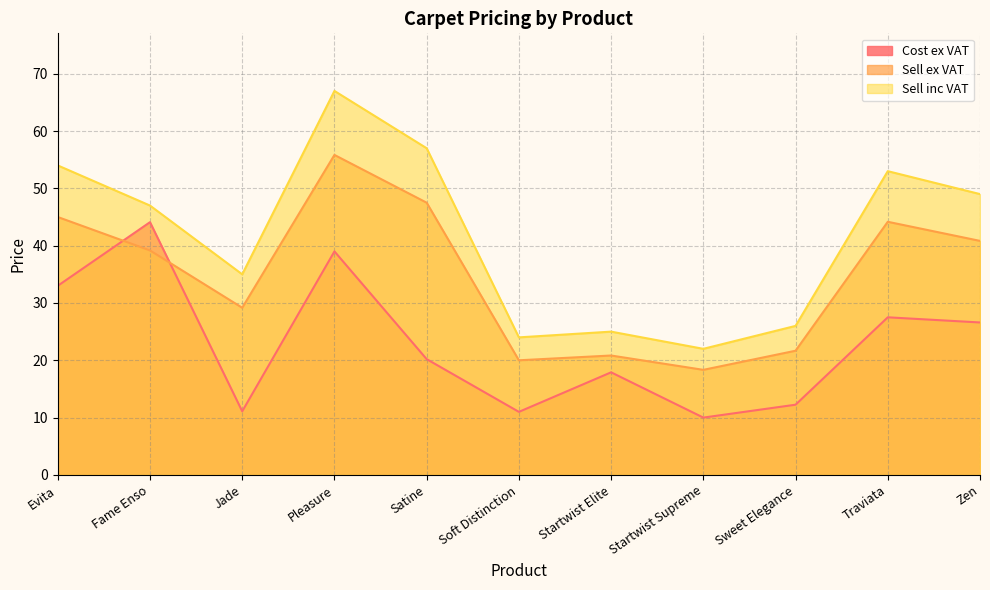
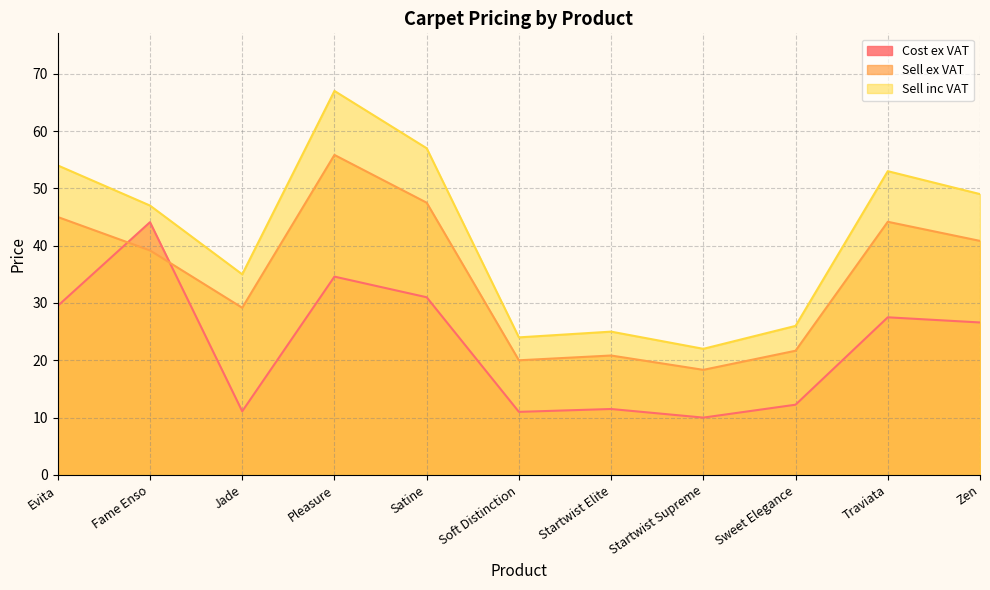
Cost ex VAT, Evita: 33 -> 30
Cost ex VAT, Pleasure: 39 -> 35
Cost ex VAT, Satine: 20 -> 31
Cost ex VAT, Startwist Elite: 18 -> 12
